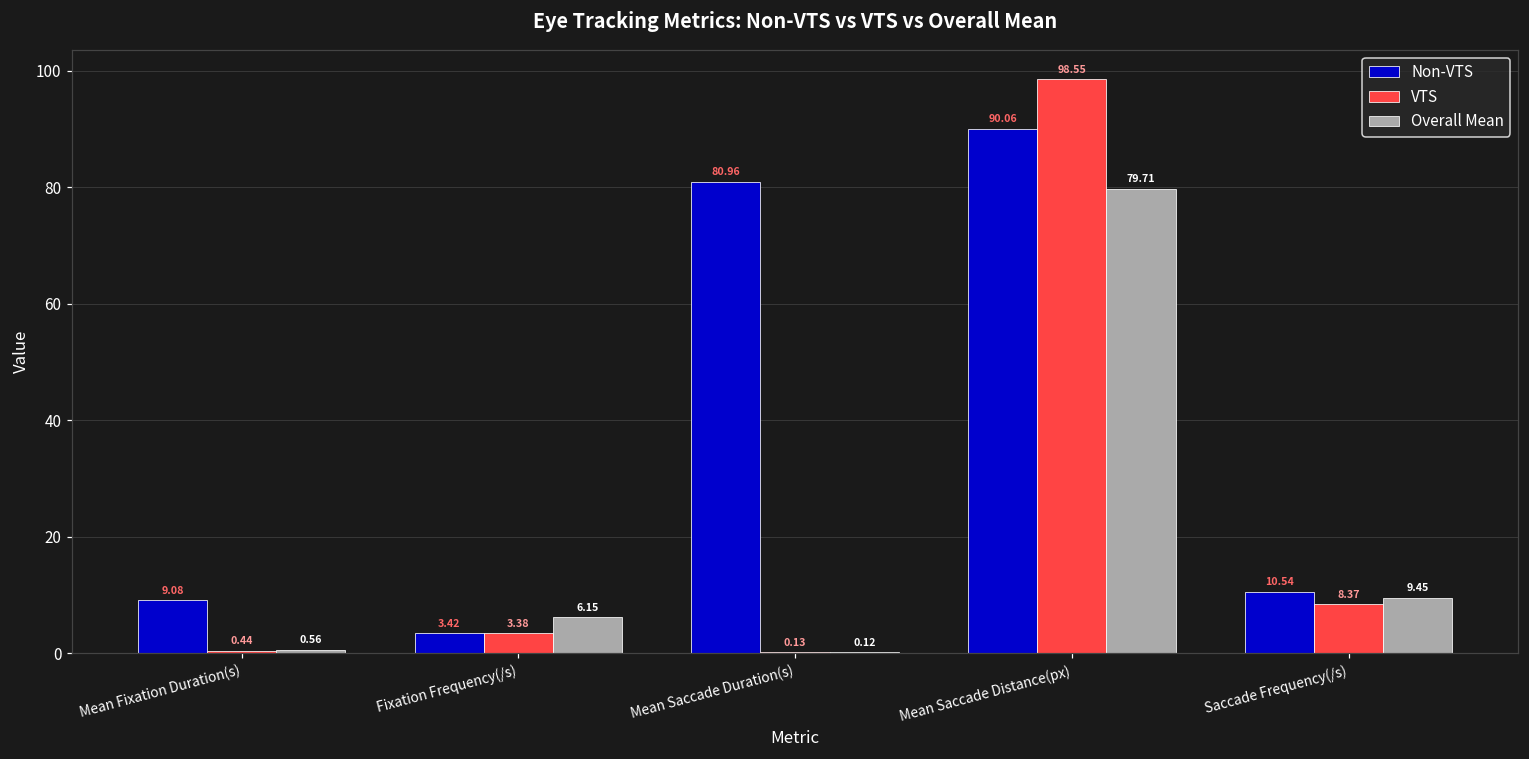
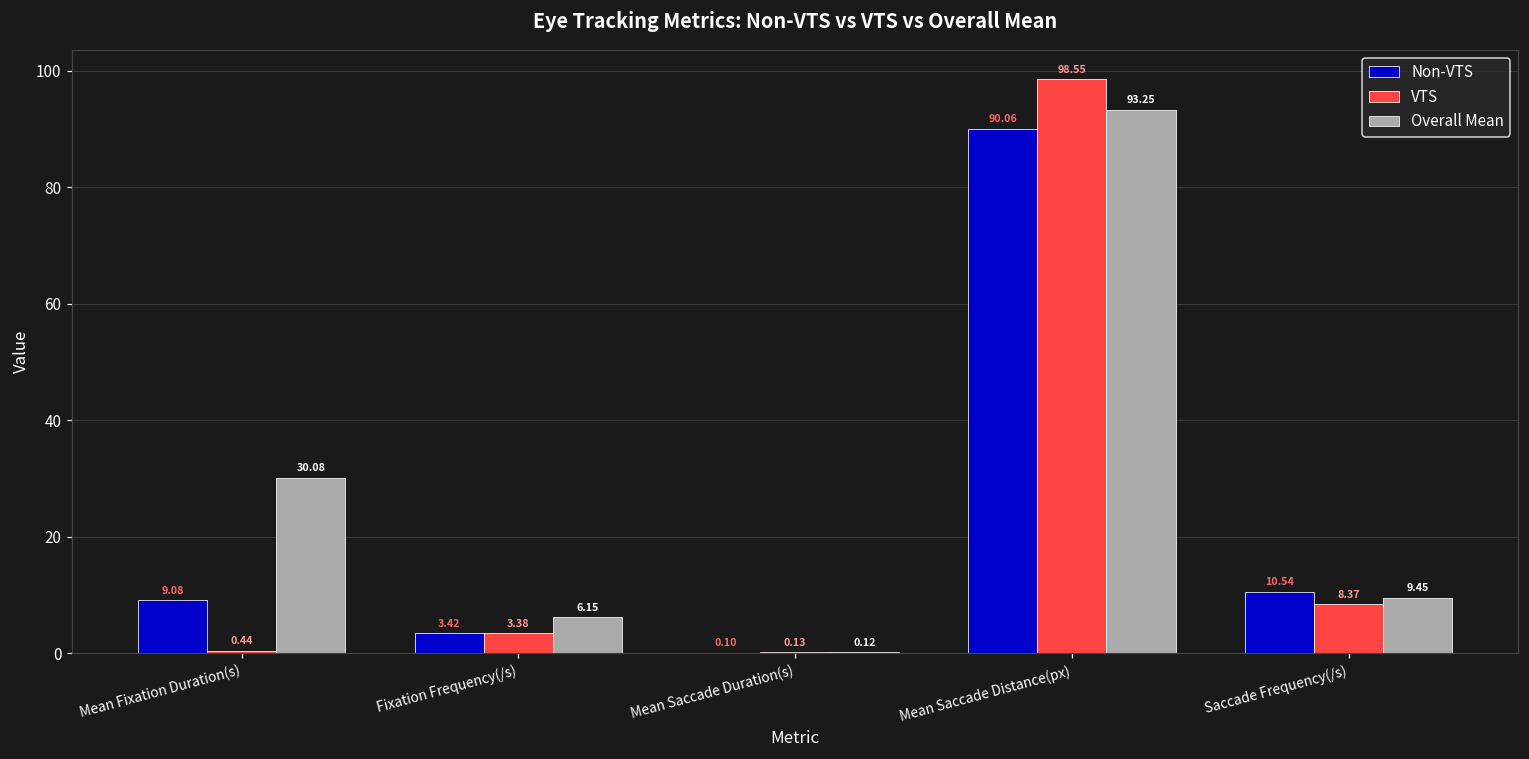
Overall Mean, Mean Fixation Duration(s): 0.56 -> 30.08
Non-VTS, Mean Saccade Duration(s): 80.96 -> 0.10
Overall Mean, Mean Saccade Distance(px): 79.71 -> 93.25
